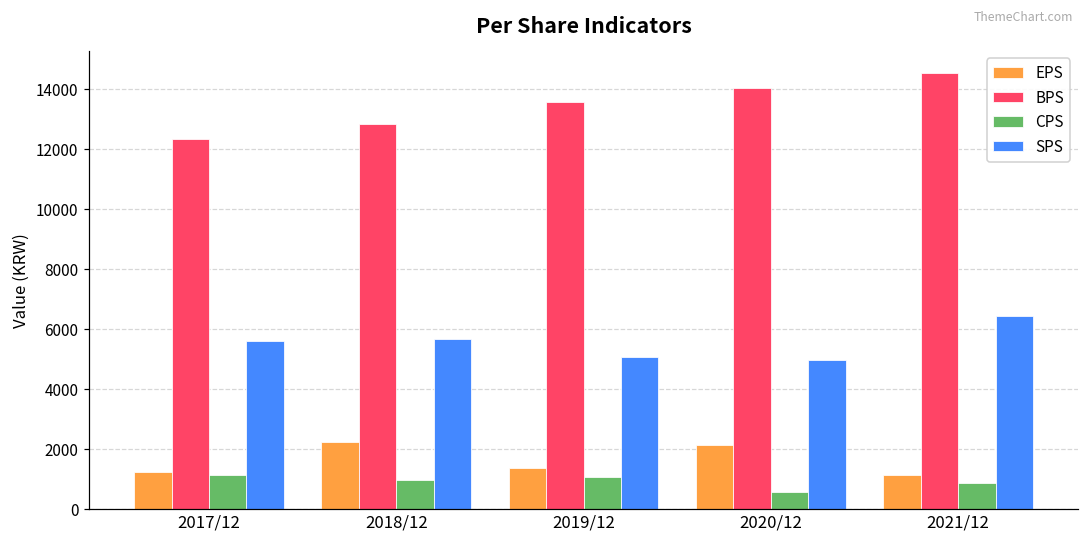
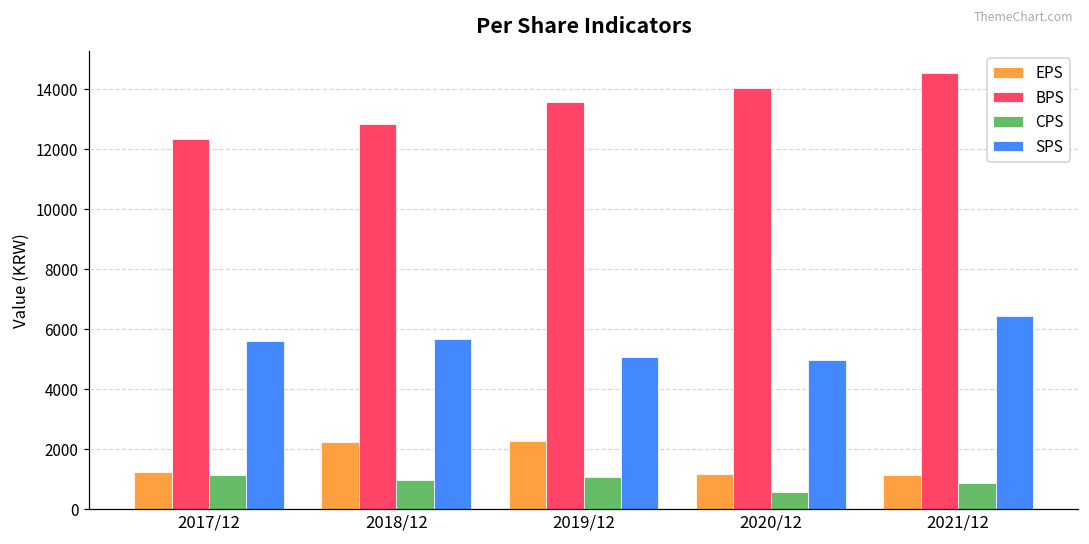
EPS, 2019/12: 1400 -> 2300
EPS, 2020/12: 2100 -> 1200
